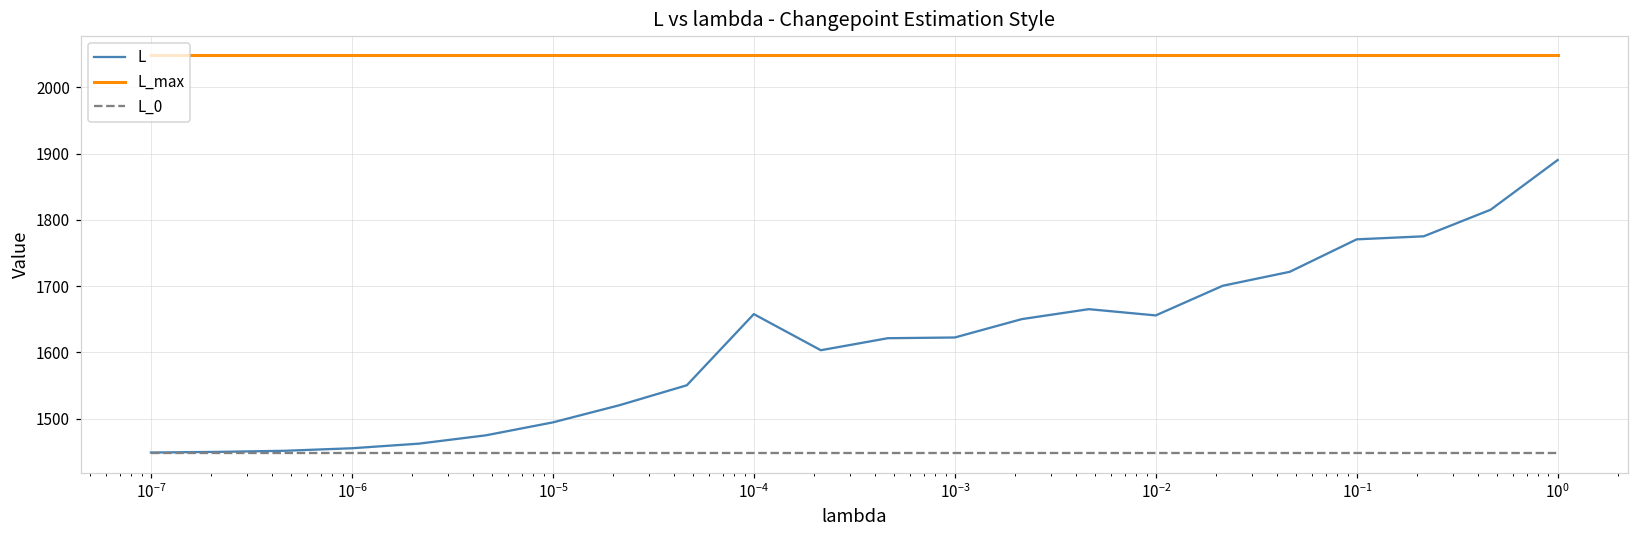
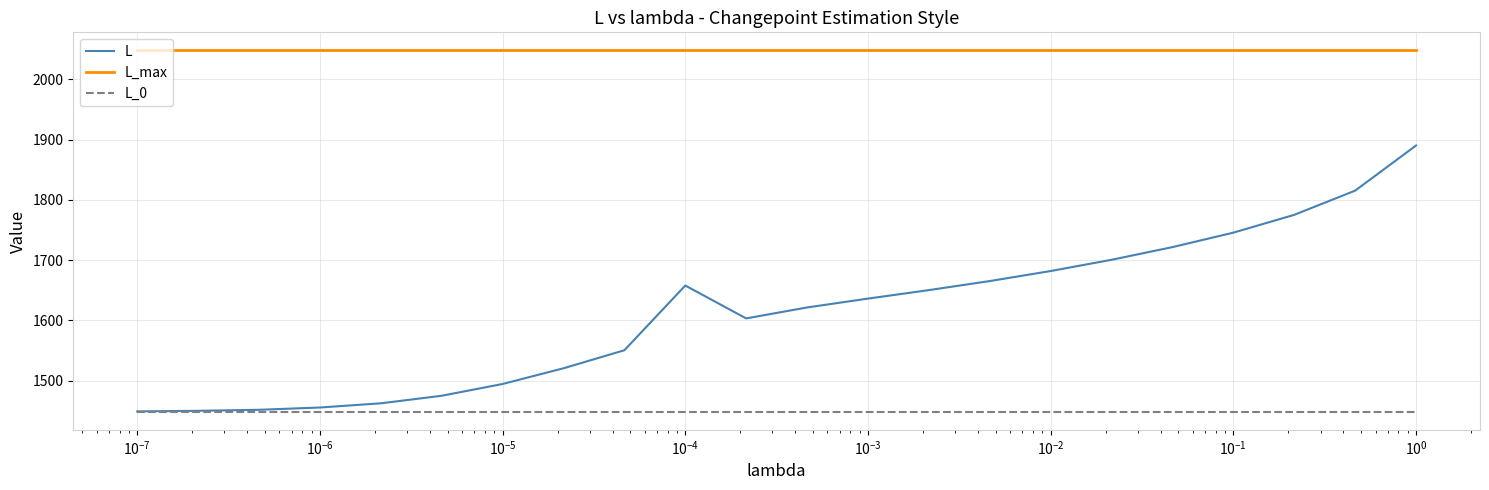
L, 10^-3: 1620 -> 1640
L, 10^-2: 1660 -> 1680
L, 10^-1: 1770 -> 1750
